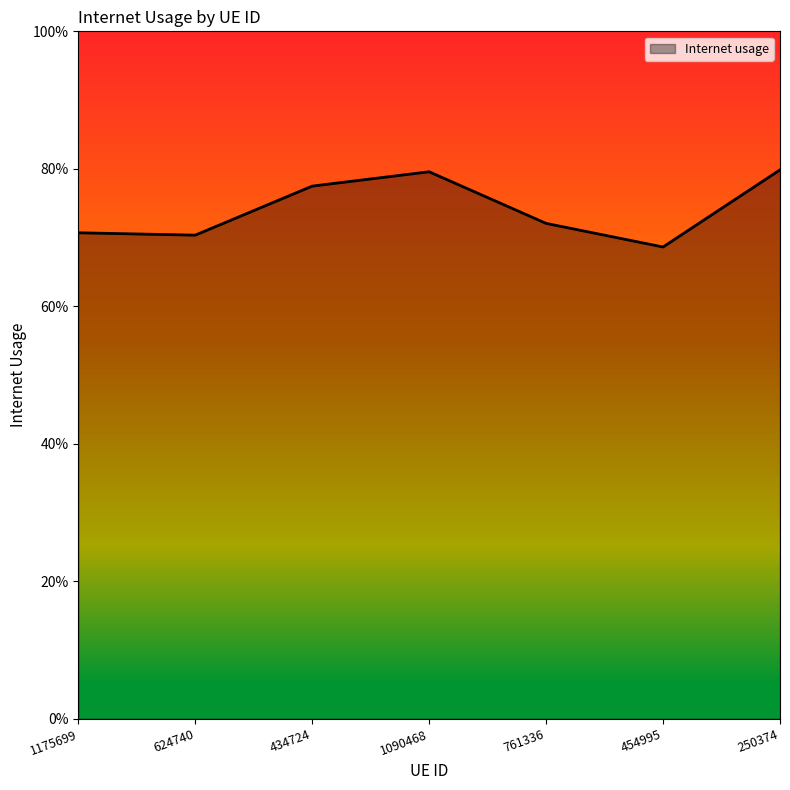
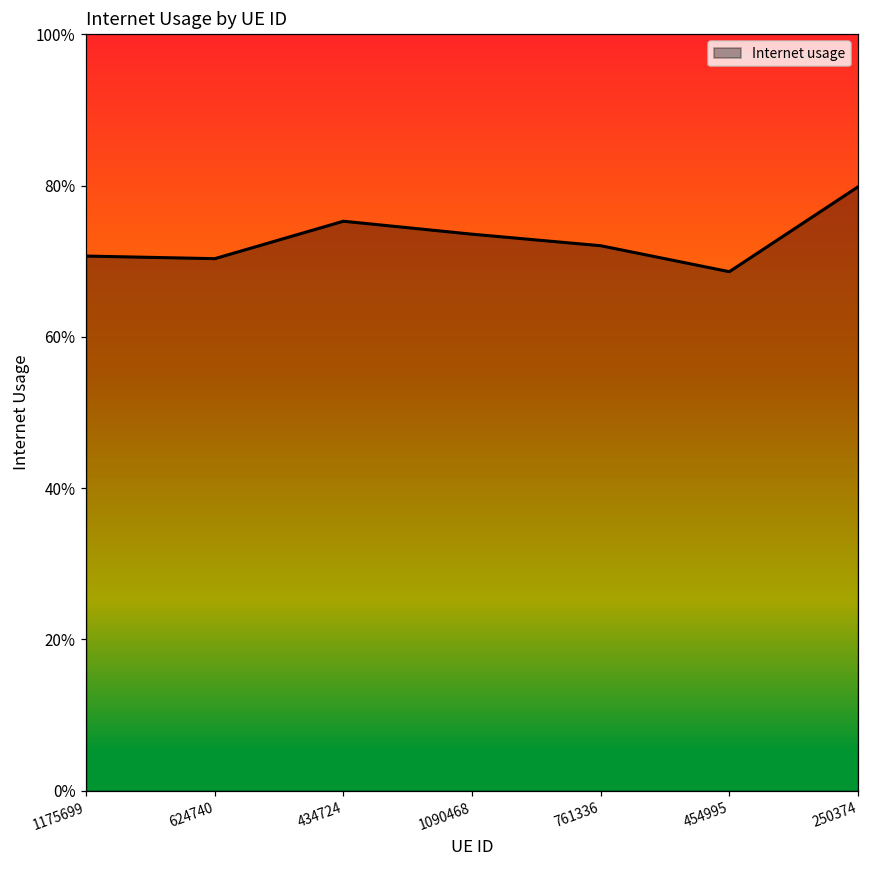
434724: 77% -> 75%
1090468: 80% -> 74%
